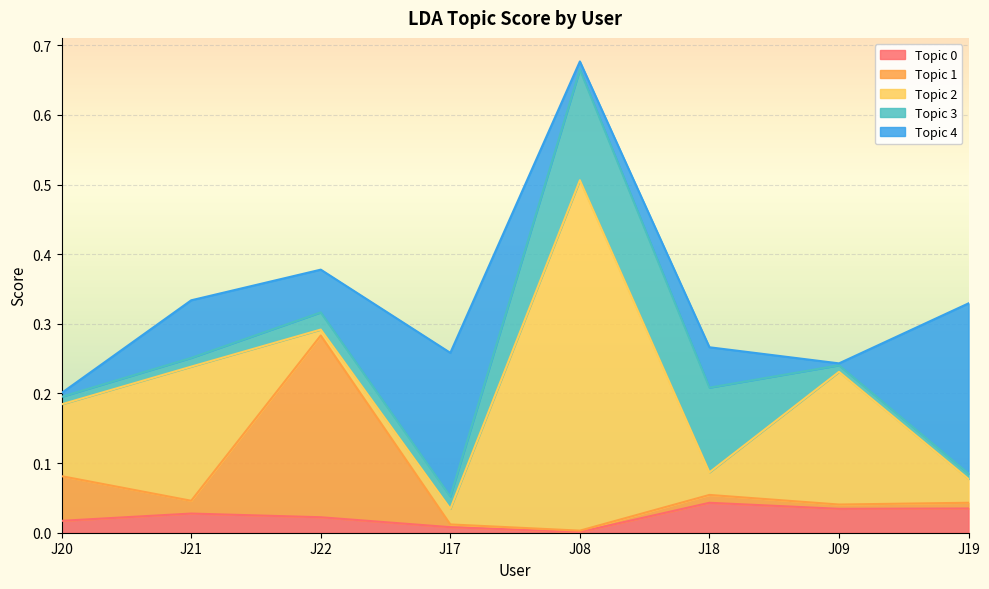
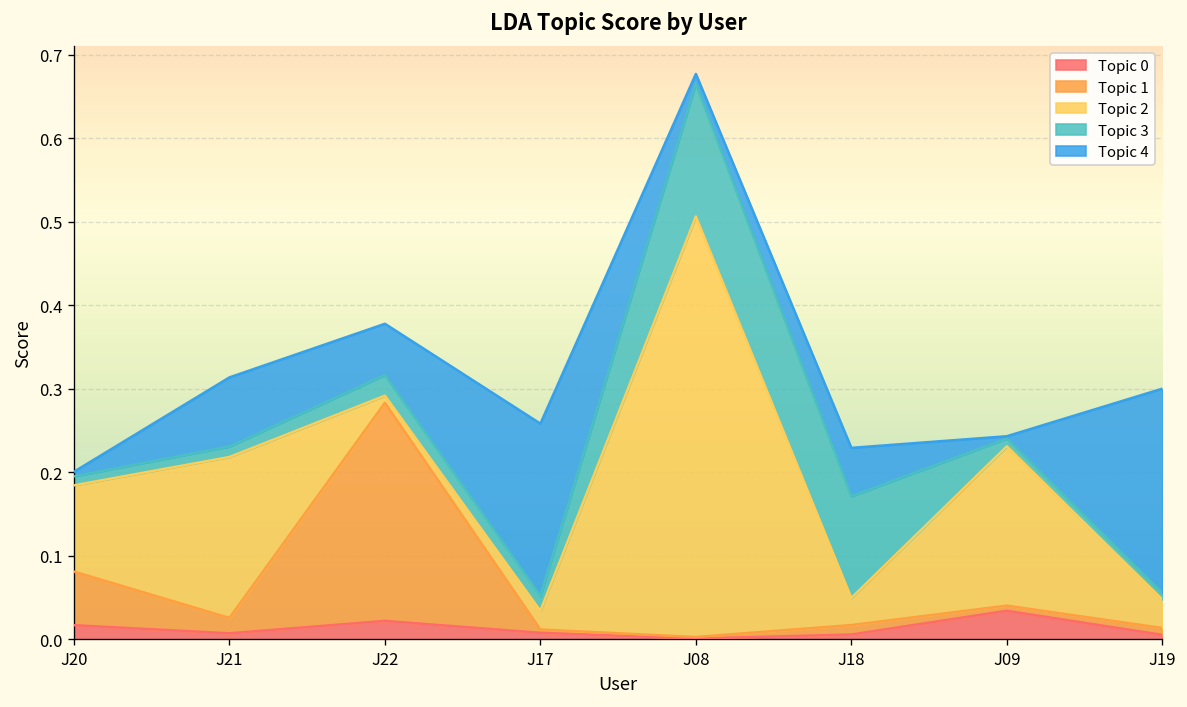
Topic 0, J21: 0.03 -> 0.01
Topic 0, J18: 0.04 -> 0.01
Topic 0, J19: 0.03 -> 0.01
